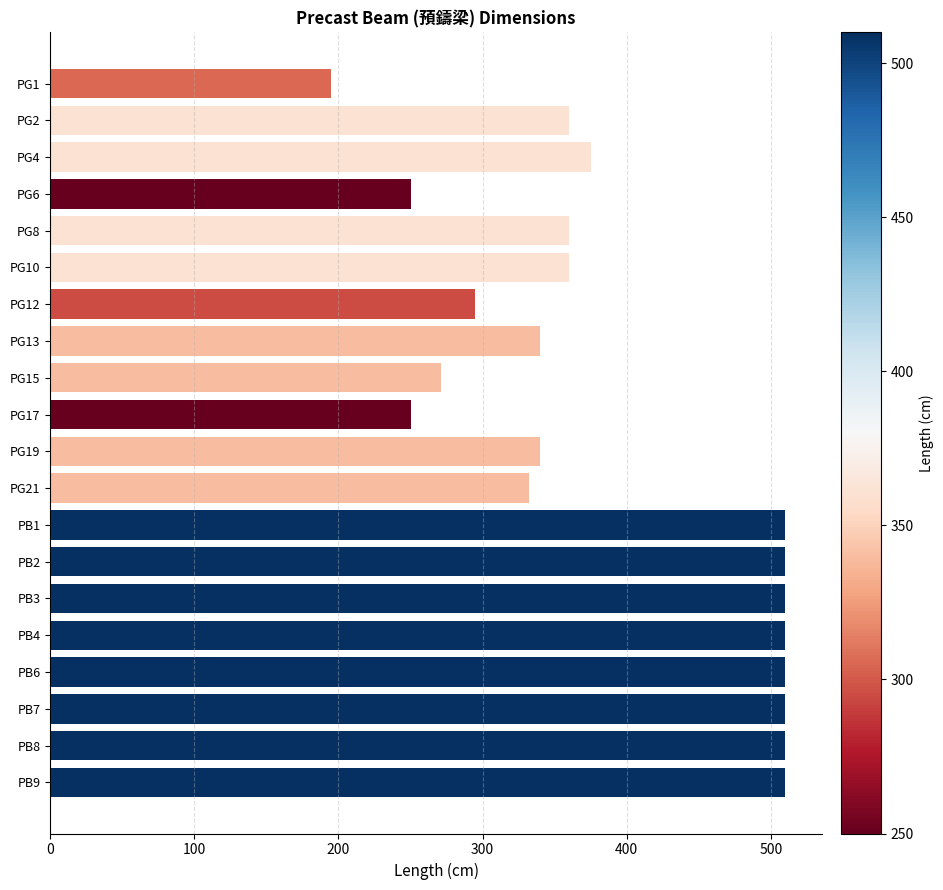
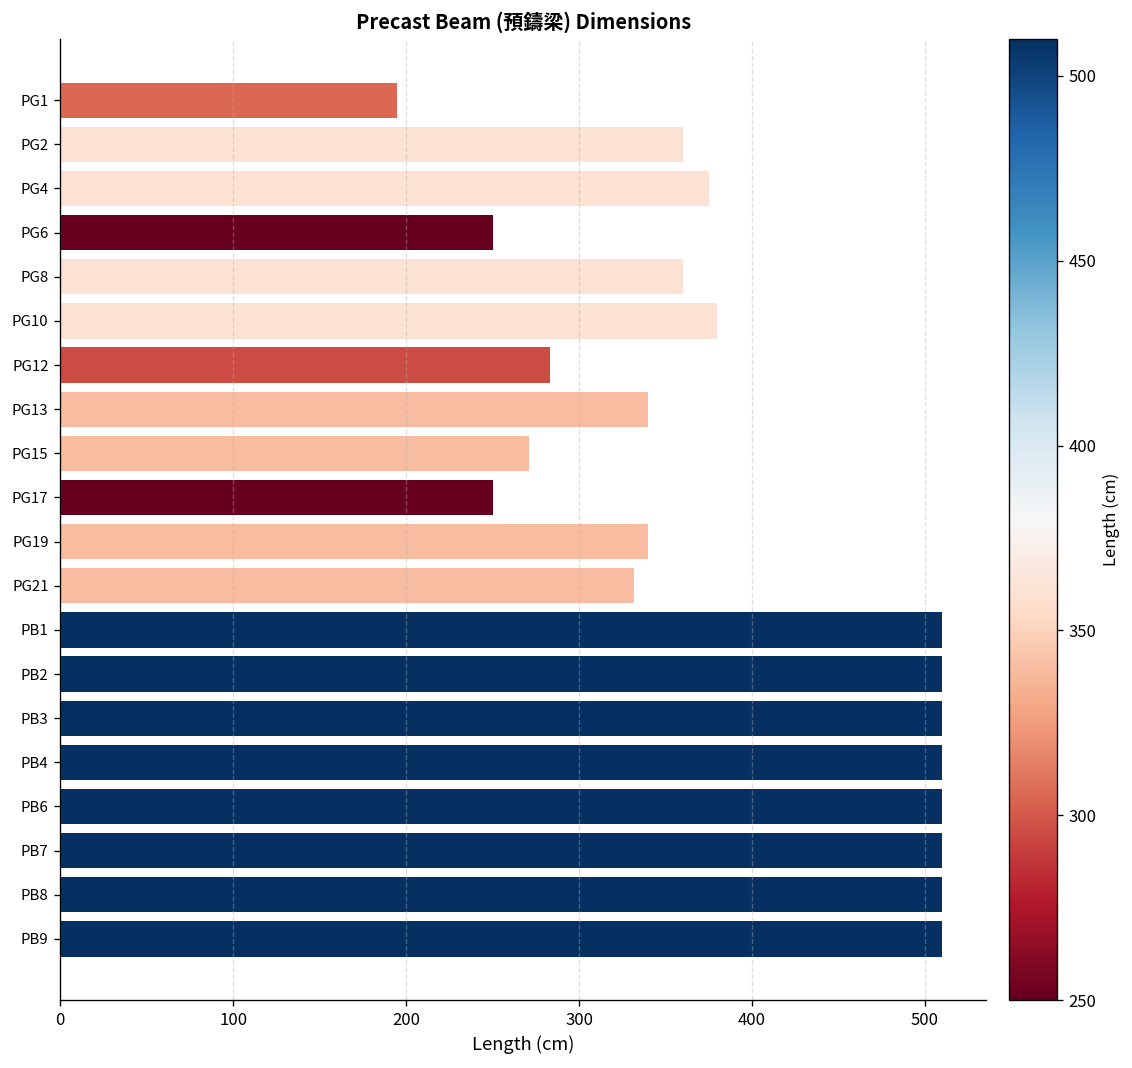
PG10: 360 -> 380
PG12: 295 -> 283
